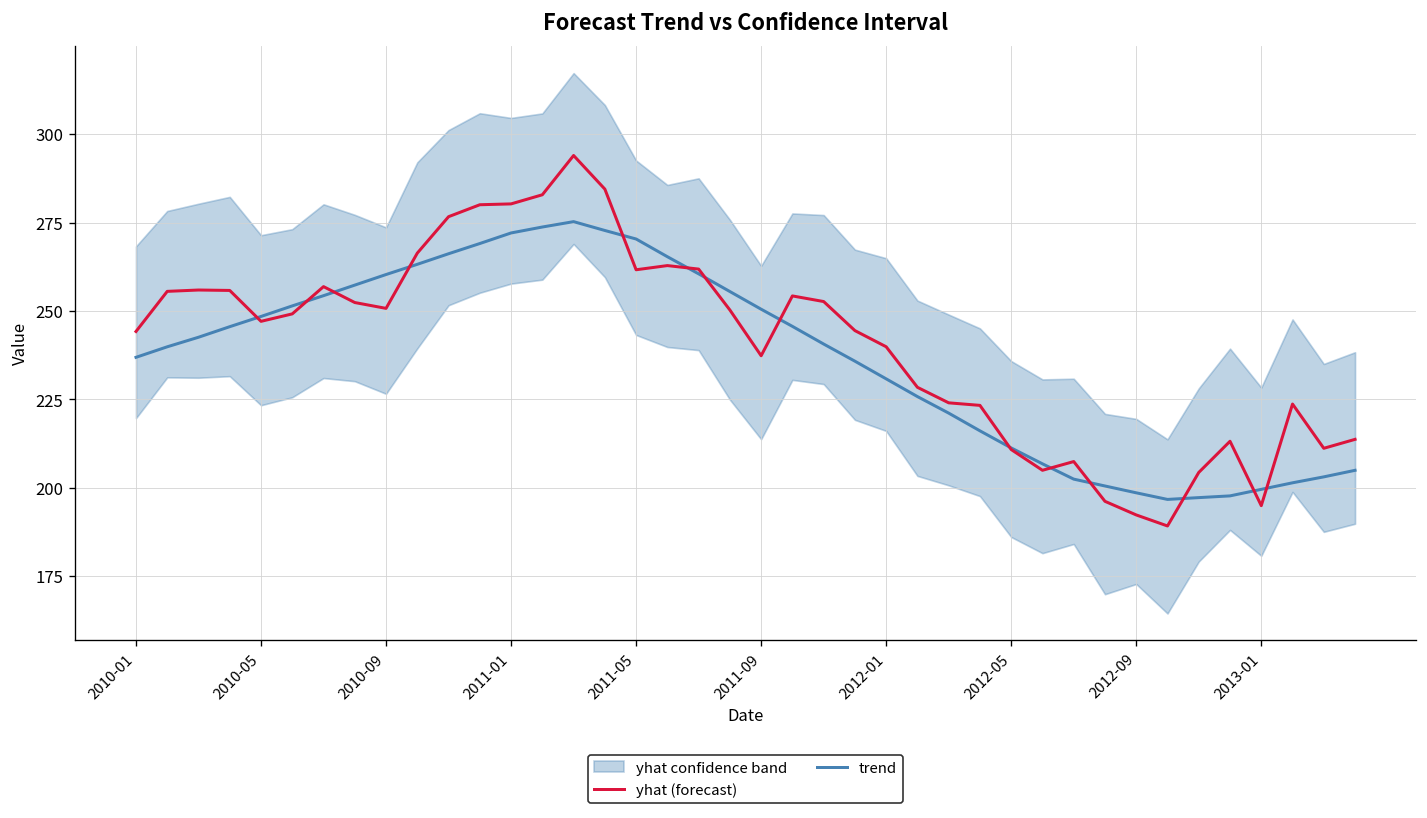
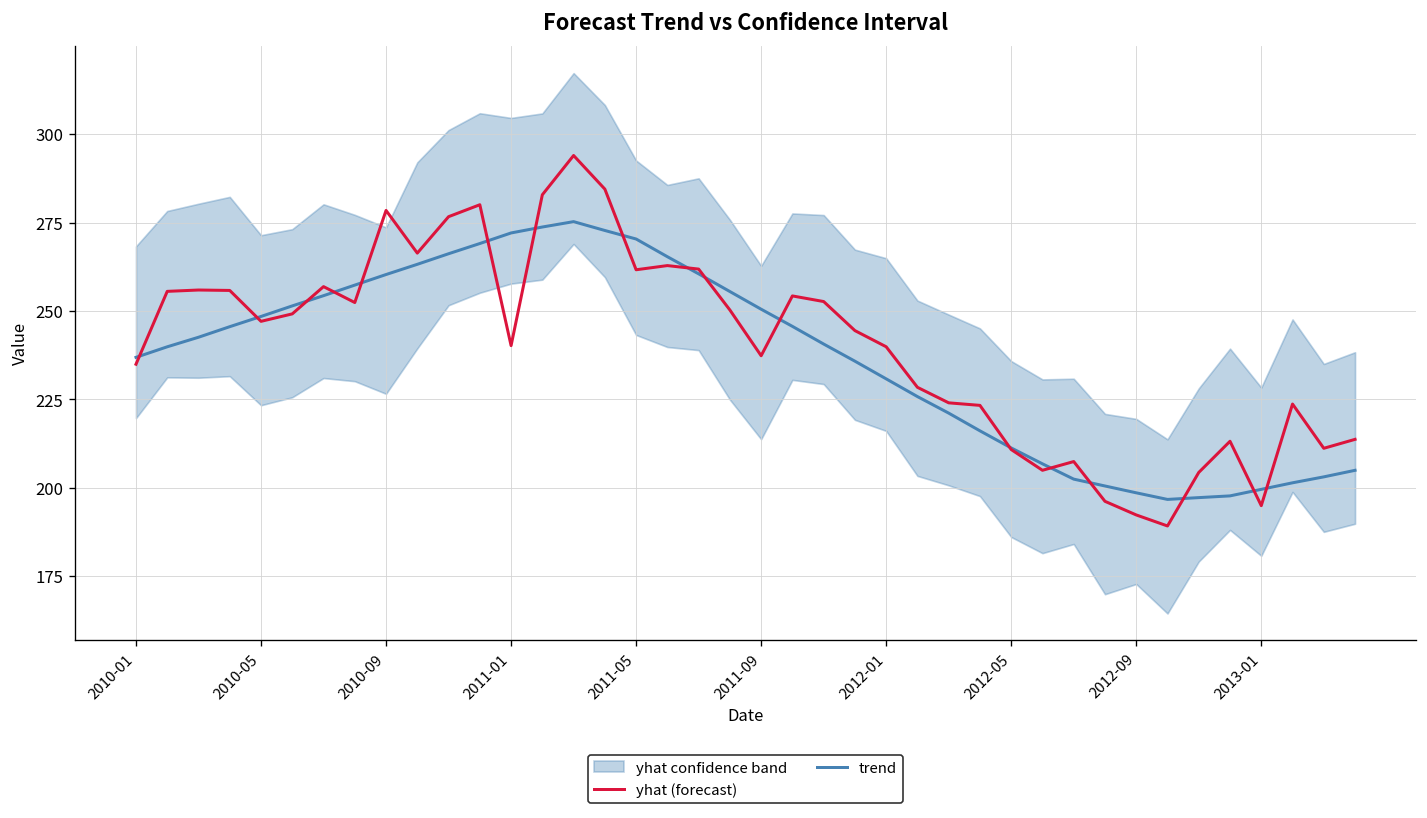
yhat (forecast), 2010-01: 244 -> 235
yhat (forecast), 2010-09: 251 -> 278
yhat (forecast), 2011-01: 280 -> 240
